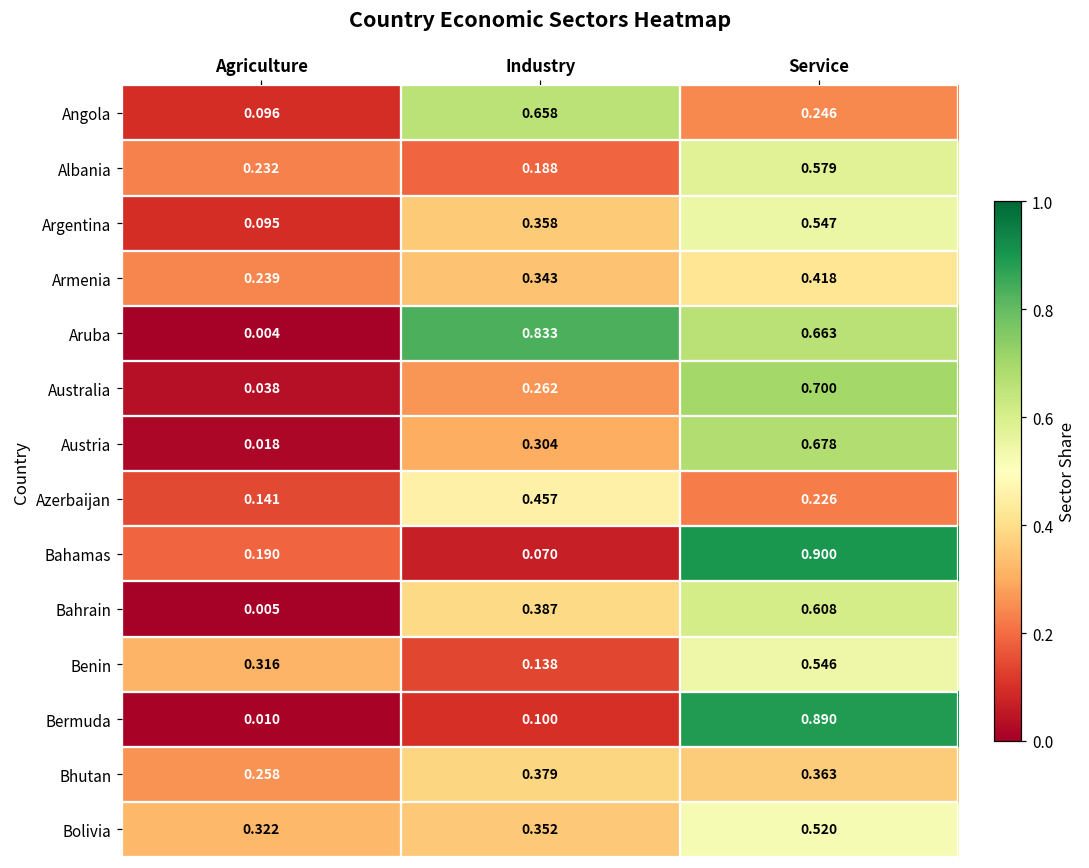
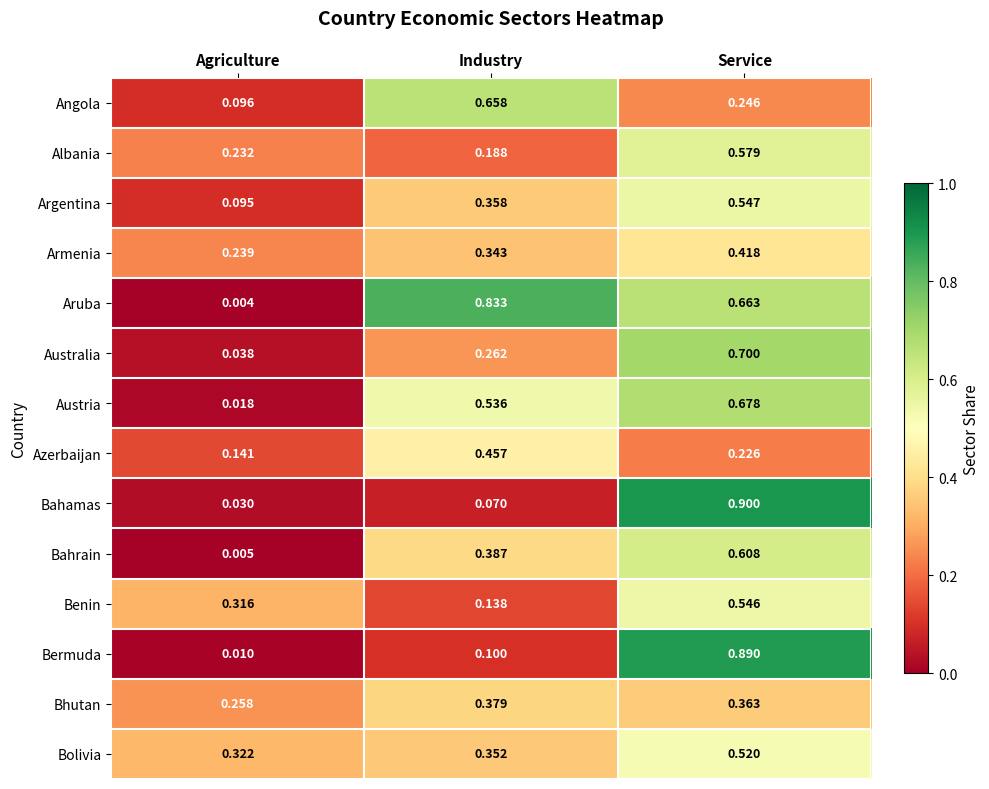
Austria, Industry: 0.304 -> 0.536
Bahamas, Agriculture: 0.190 -> 0.030
